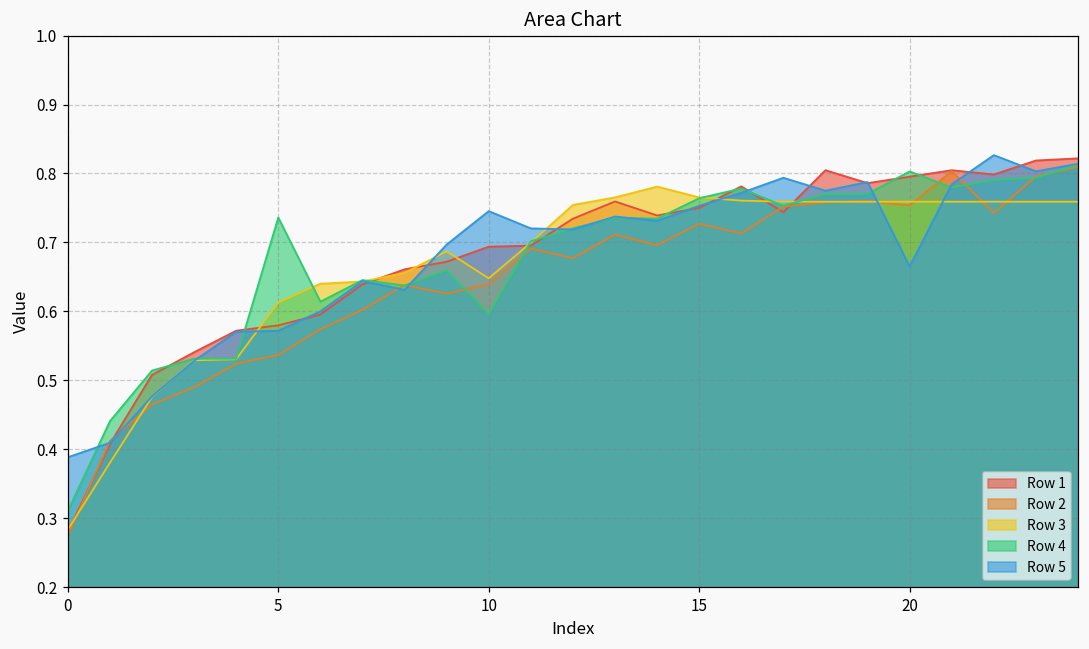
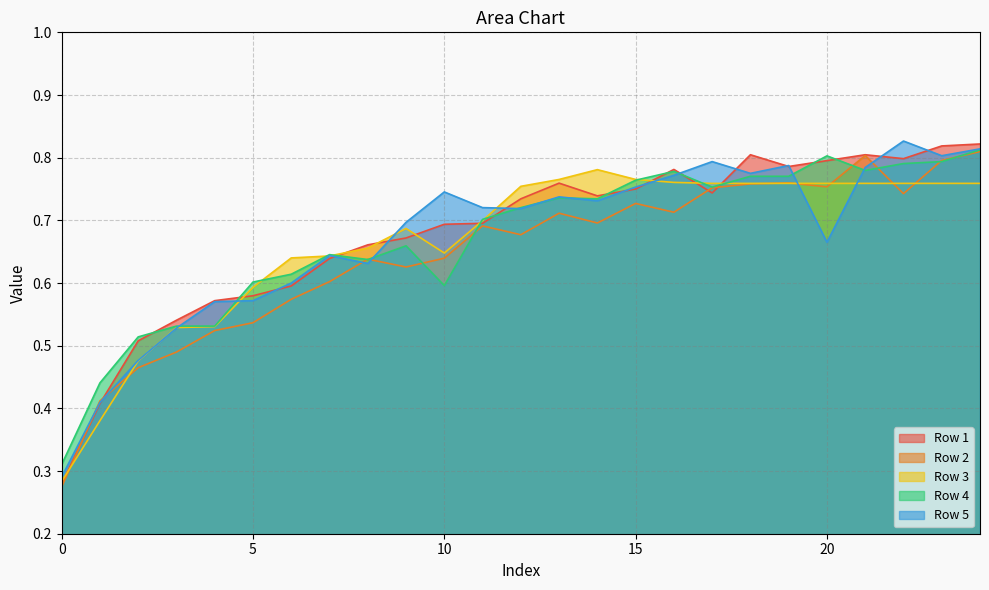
Row 5, 0: 0.39 -> 0.29
Row 3, 5: 0.61 -> 0.59
Row 4, 5: 0.74 -> 0.60
